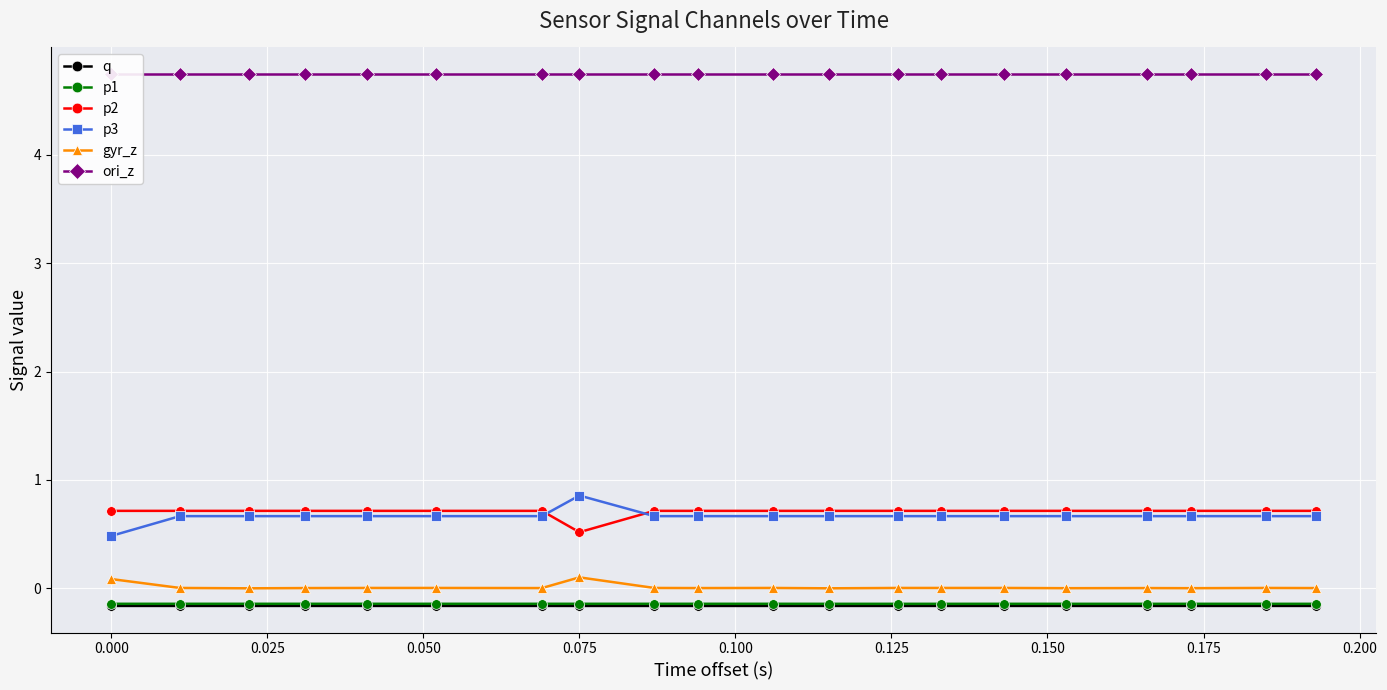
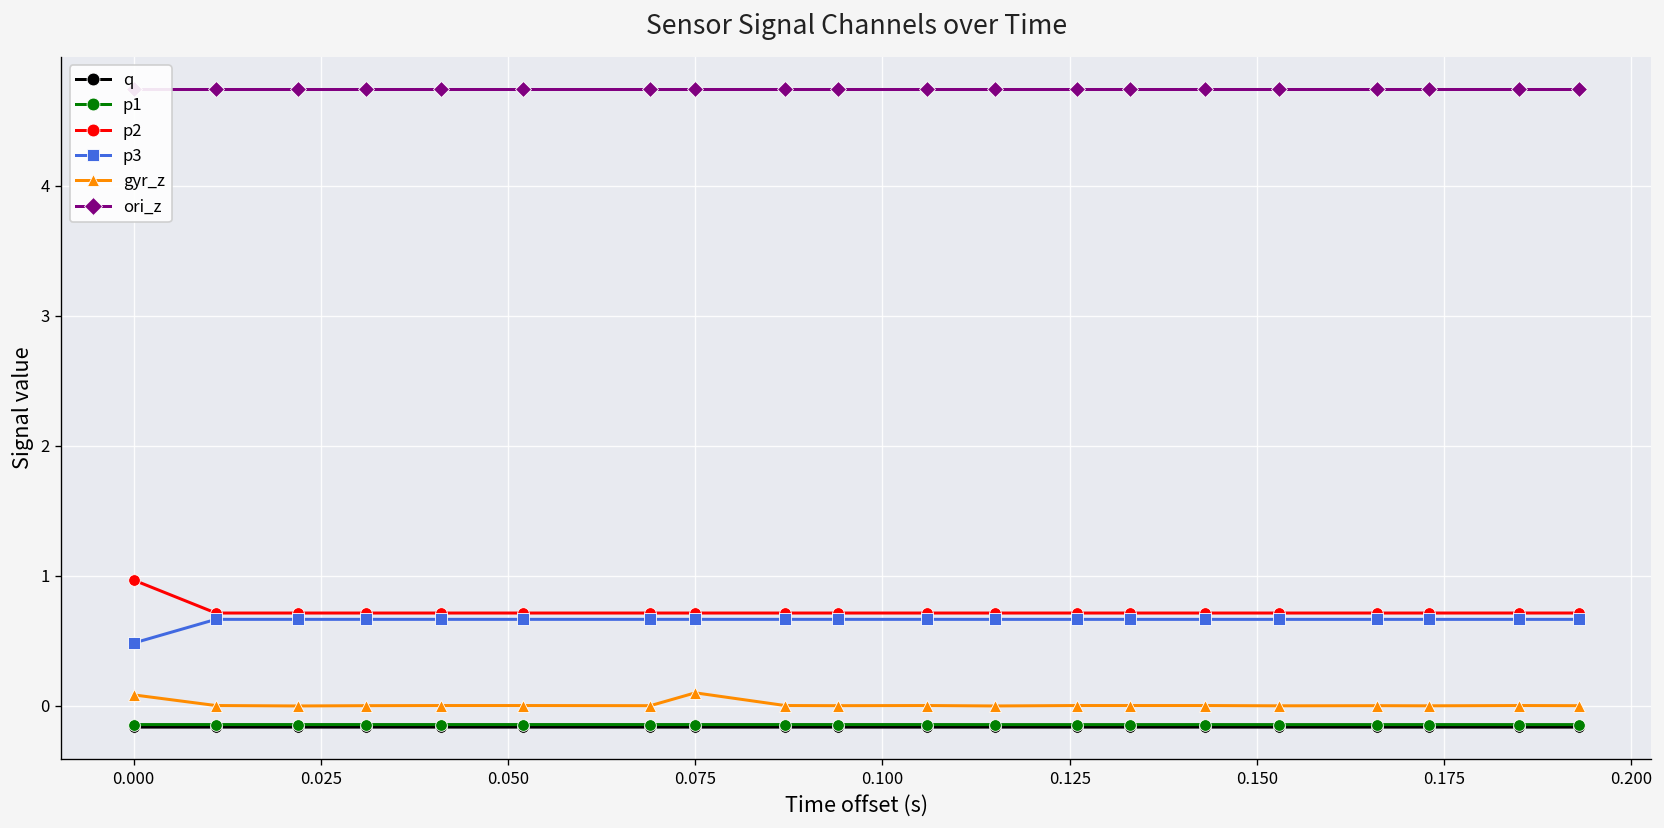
p2, 0.000: 0.71 -> 0.97
p2, 0.075: 0.52 -> 0.71
p3, 0.075: 0.86 -> 0.67
